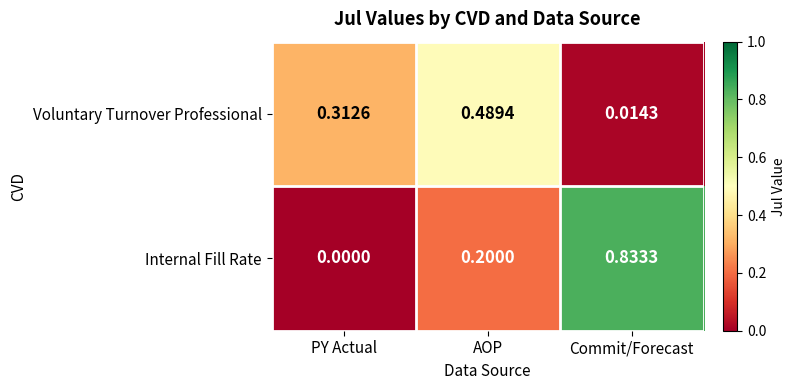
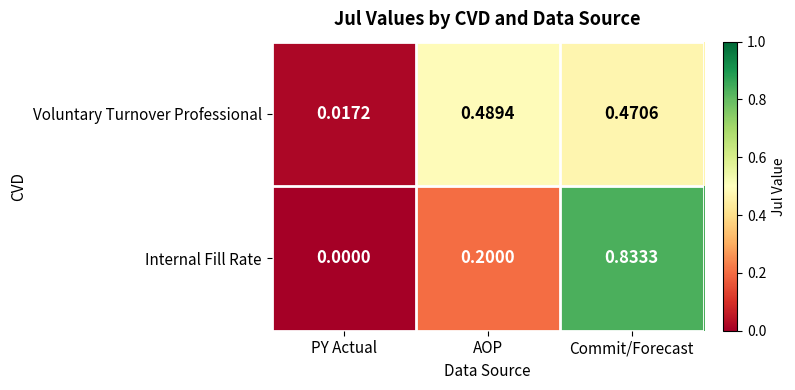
Voluntary Turnover Professional, PY Actual: 0.3126 -> 0.0172
Voluntary Turnover Professional, Commit/Forecast: 0.0143 -> 0.4706
